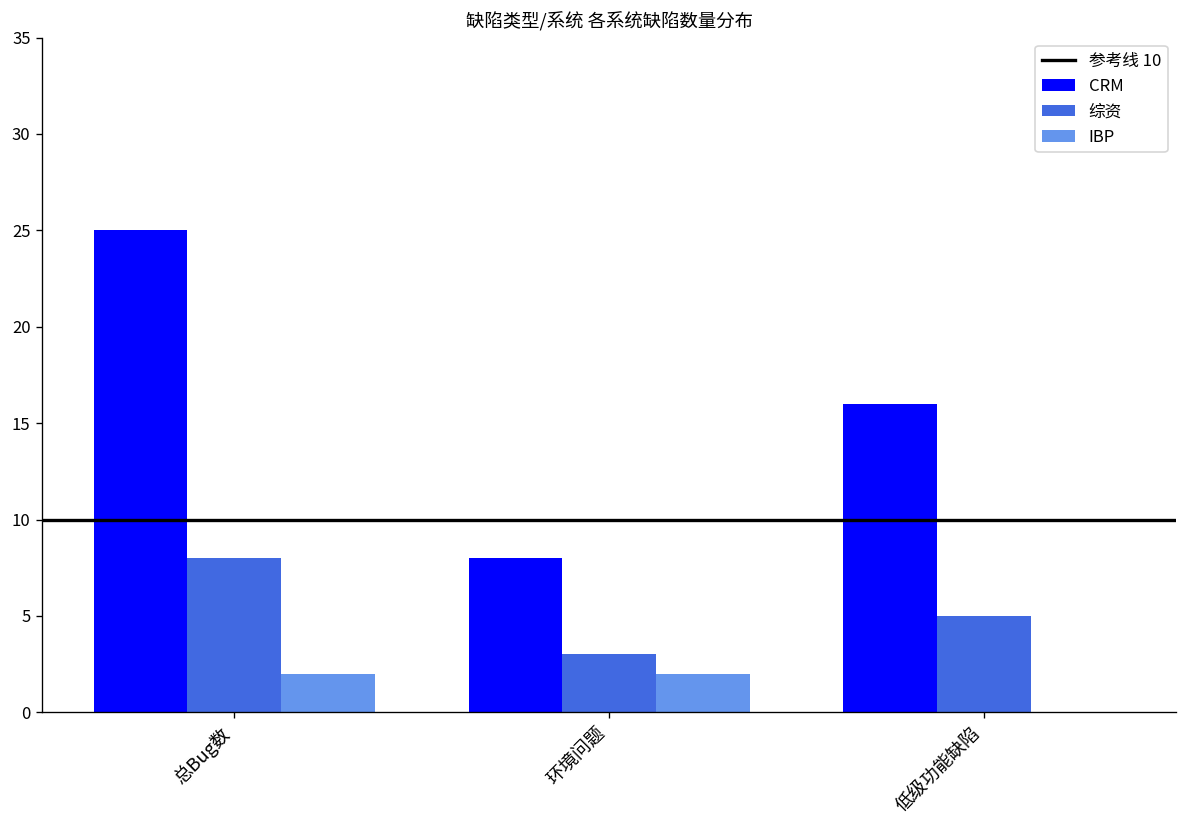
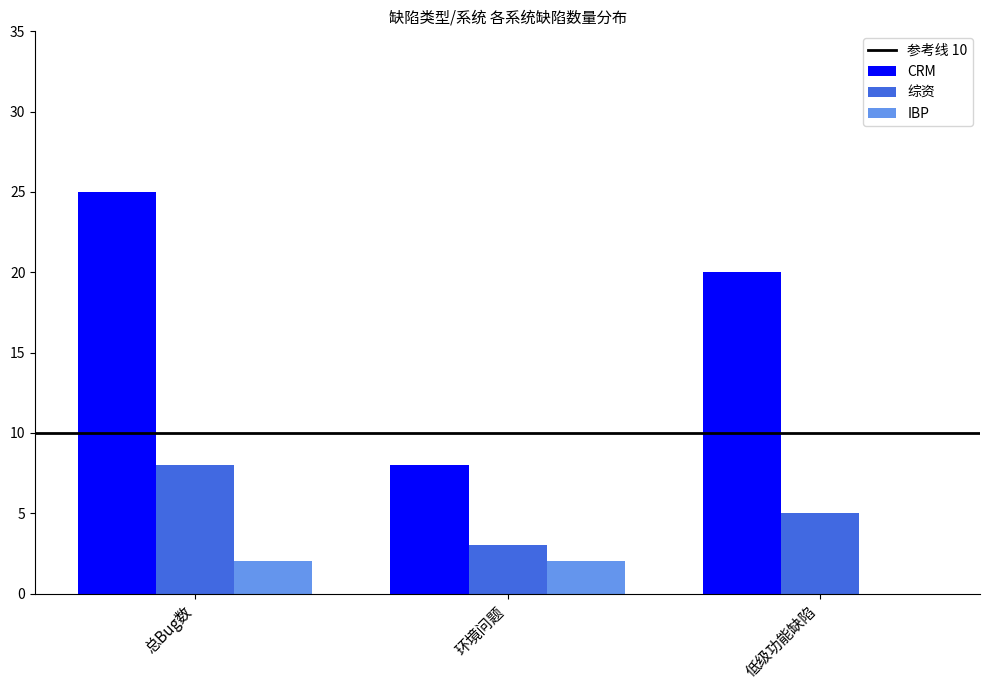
CRM, 低级功能缺陷: 16 -> 20
